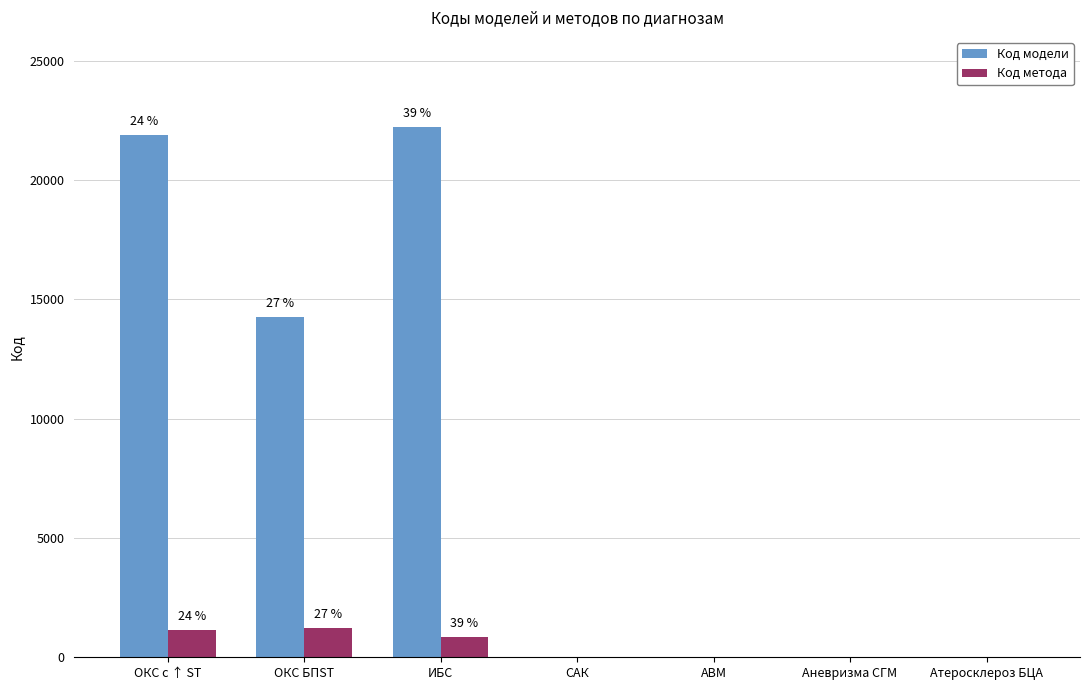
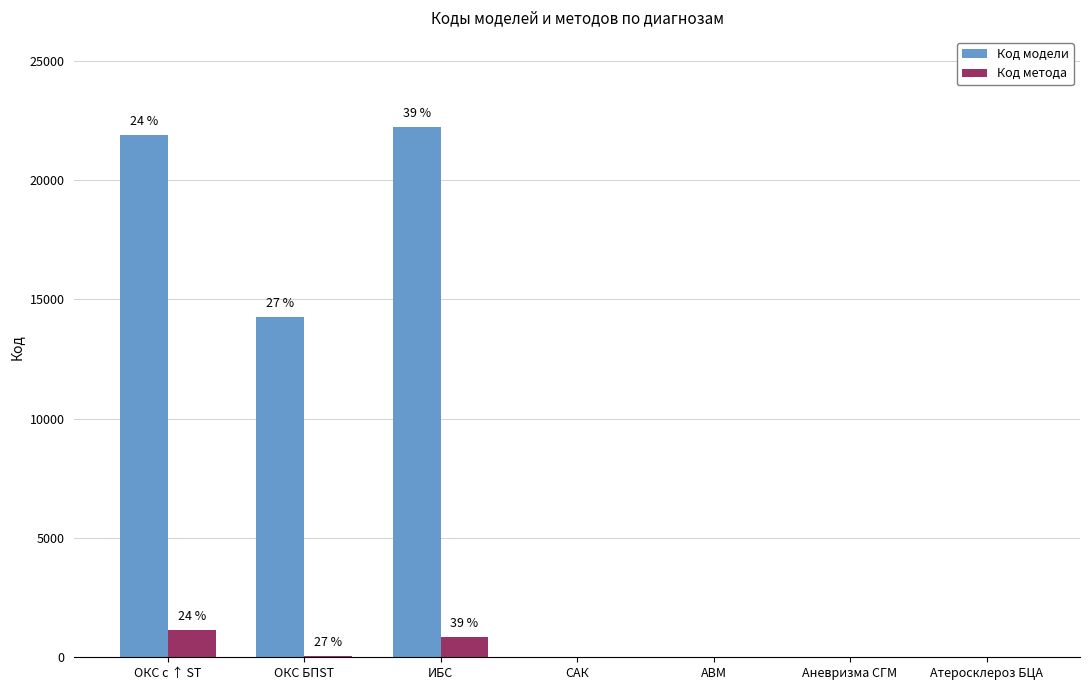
Код метода, ОКС БПST: 1200 -> 0
